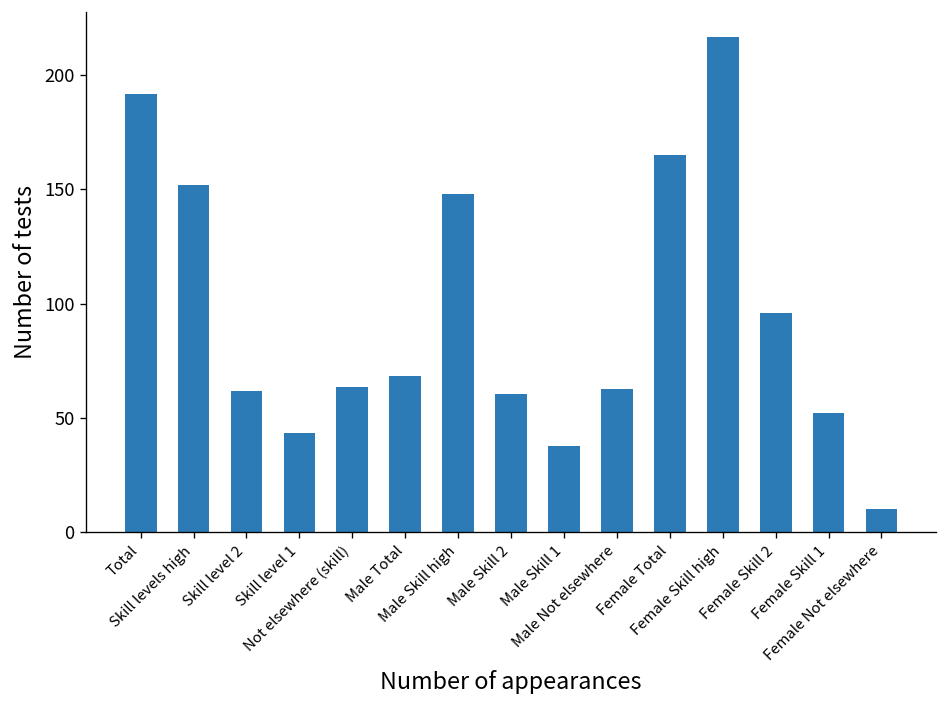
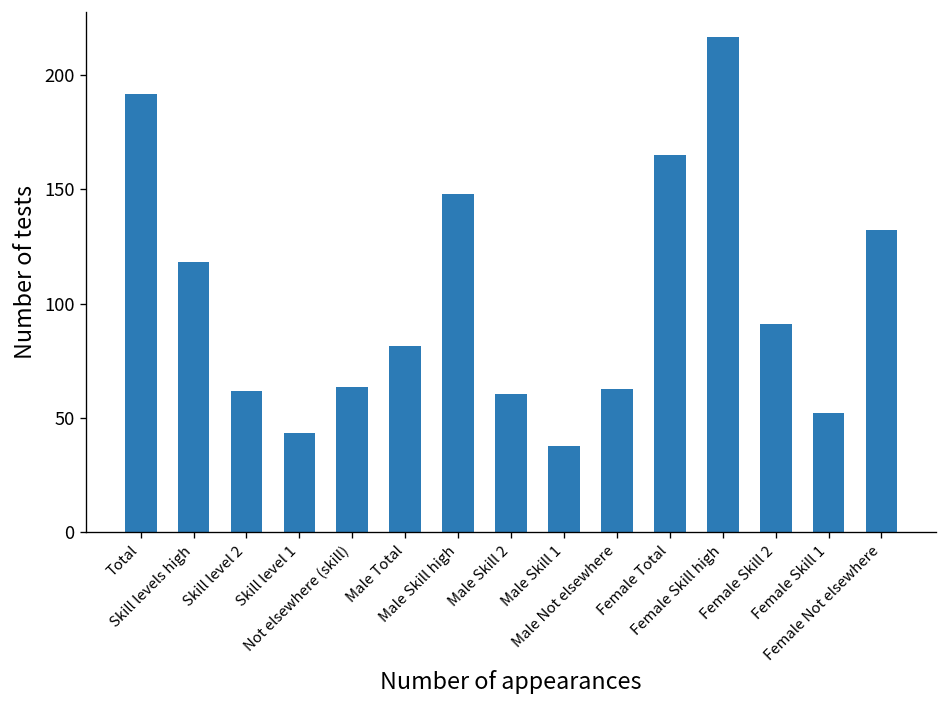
Skill levels high: 152 -> 118
Male Total: 68 -> 82
Female Skill 2: 96 -> 91
Female Not elsewhere: 10 -> 132
